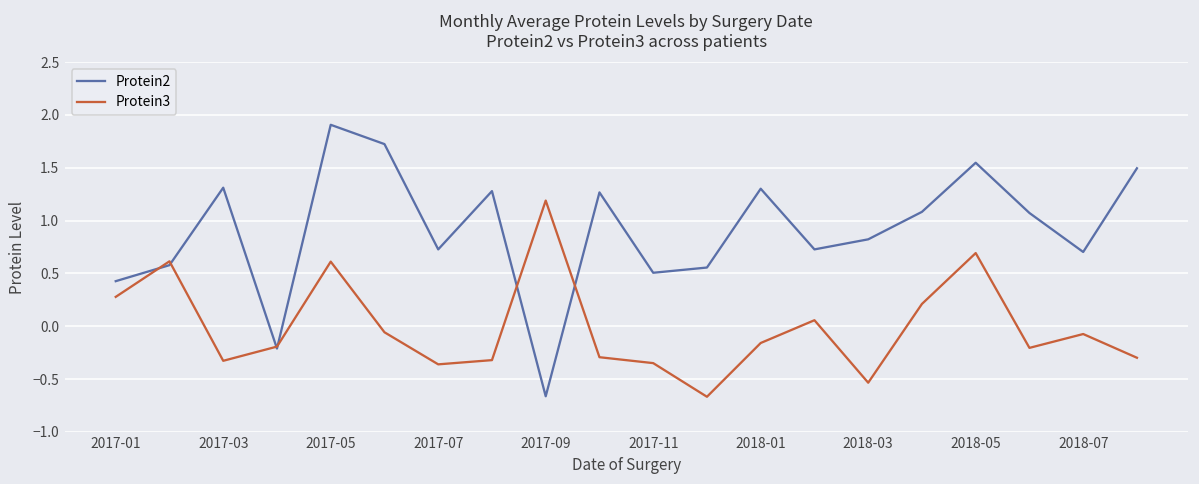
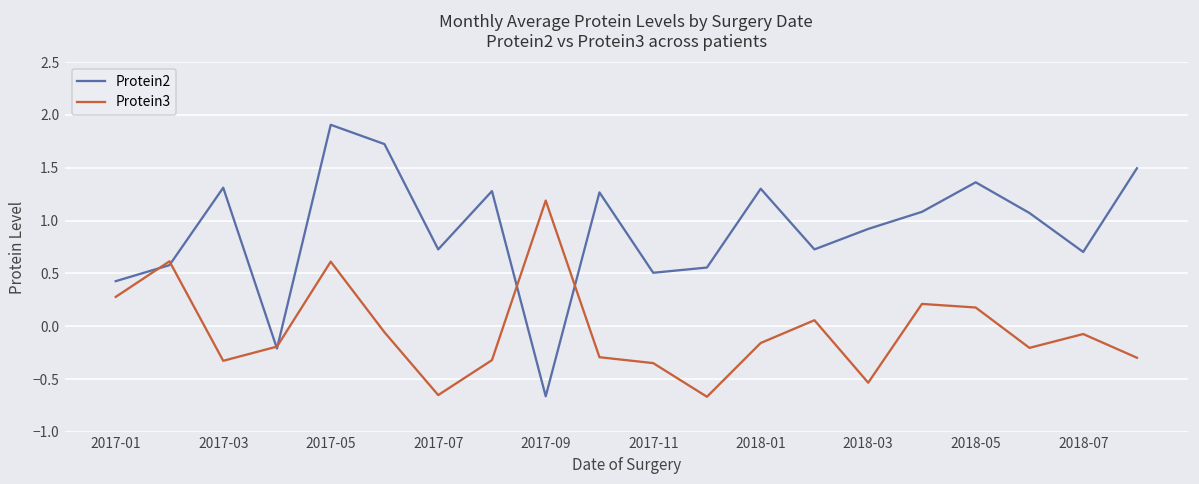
Protein3, 2017-07: -0.4 -> -0.7
Protein2, 2018-03: 0.8 -> 0.9
Protein2, 2018-05: 1.5 -> 1.4
Protein3, 2018-05: 0.7 -> 0.2
